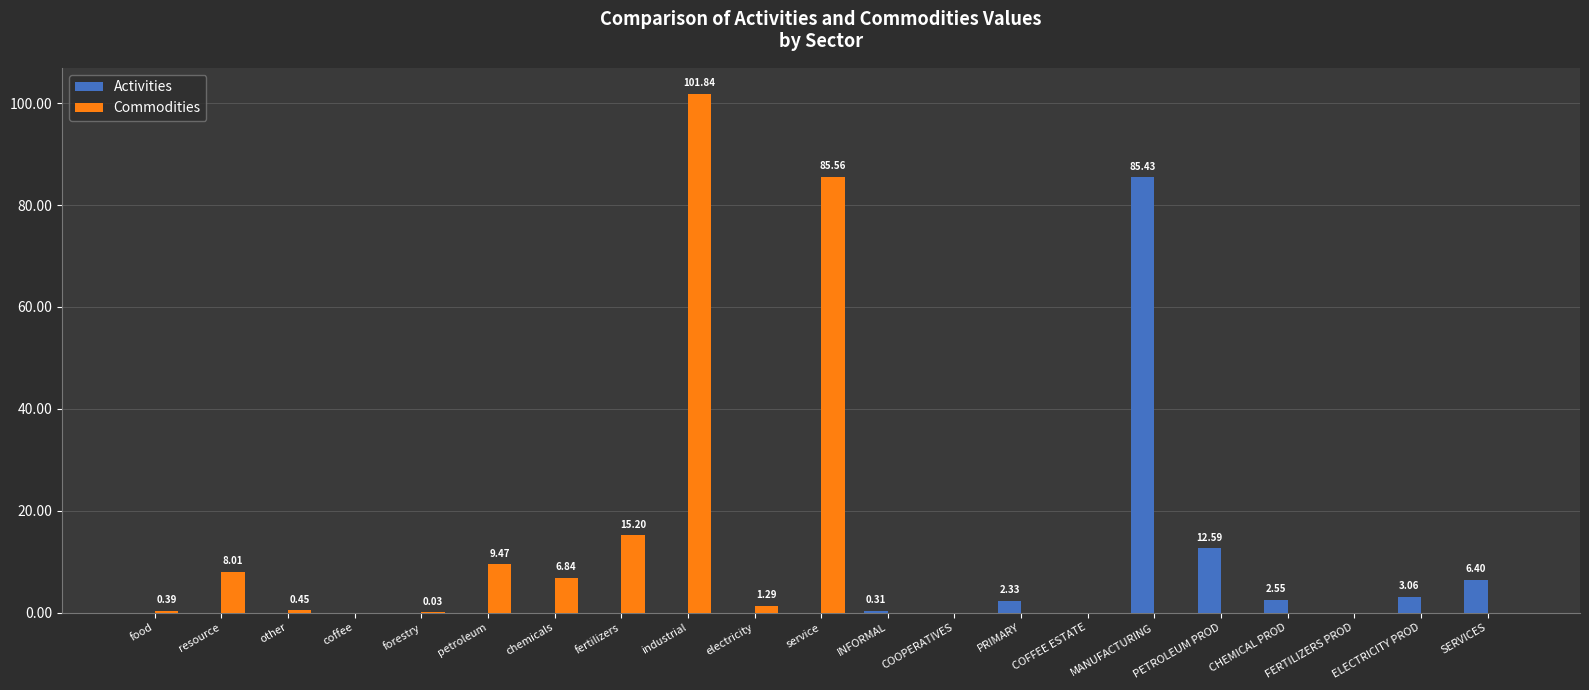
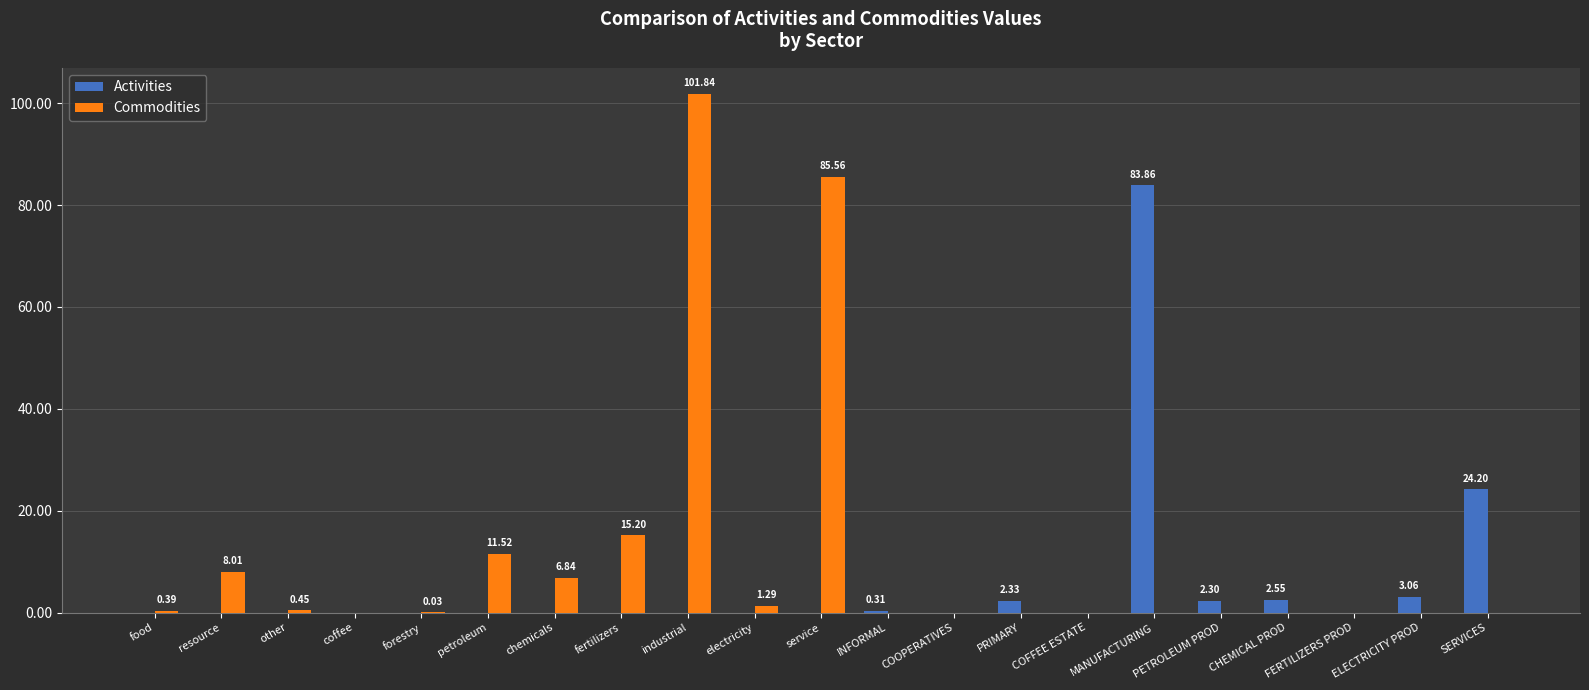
Commodities, petroleum: 9.47 -> 11.52
Activities, MANUFACTURING: 85.43 -> 83.86
Activities, PETROLEUM PROD: 12.59 -> 2.30
Activities, SERVICES: 6.40 -> 24.20
